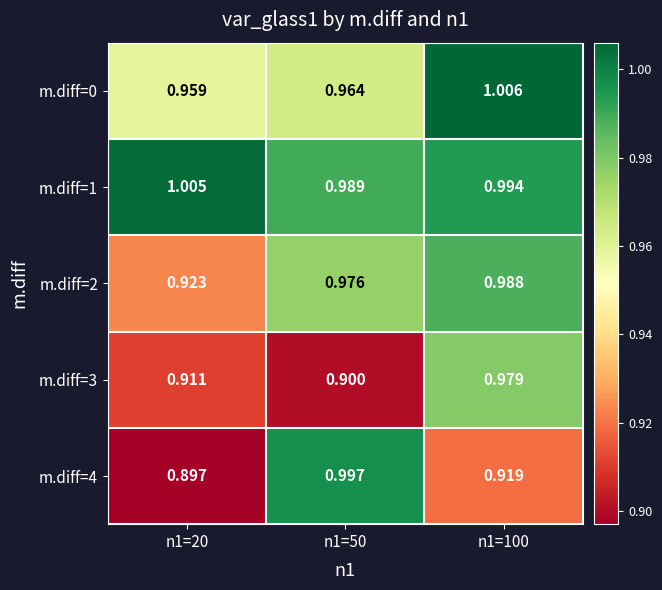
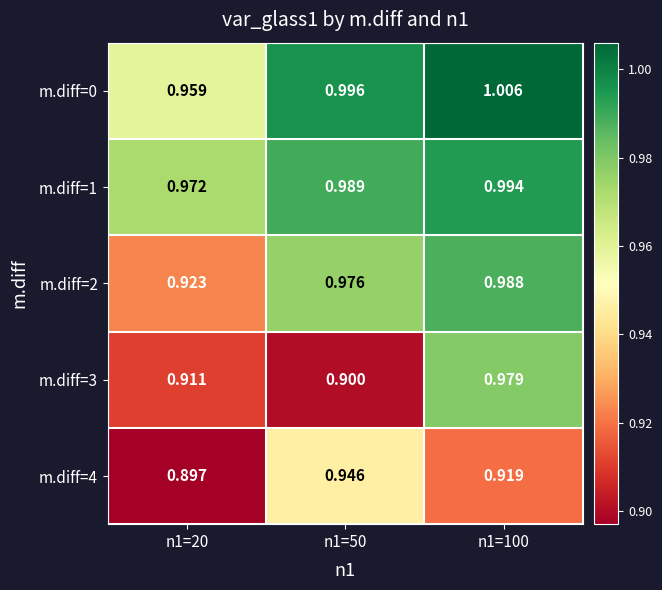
m.diff=0, n1=50: 0.964 -> 0.996
m.diff=1, n1=20: 1.005 -> 0.972
m.diff=4, n1=50: 0.997 -> 0.946
